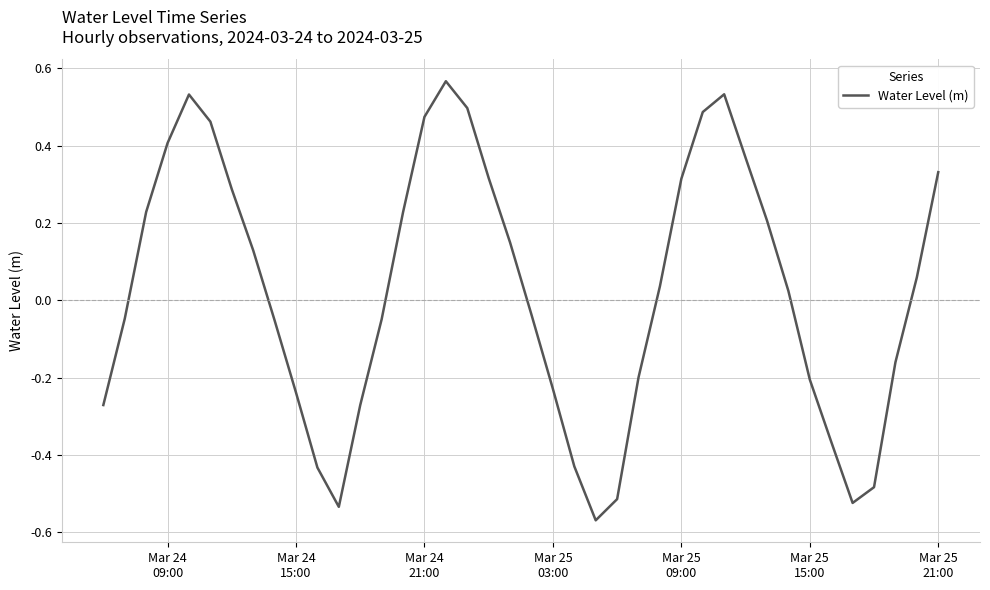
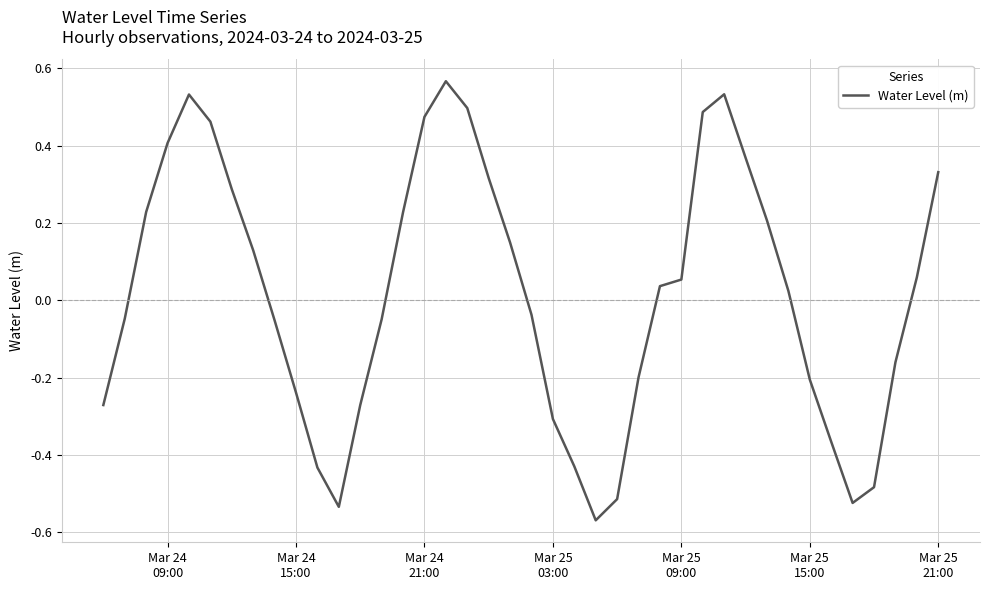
Mar 25 03:00: -0.23 -> -0.31
Mar 25 09:00: 0.31 -> 0.05
